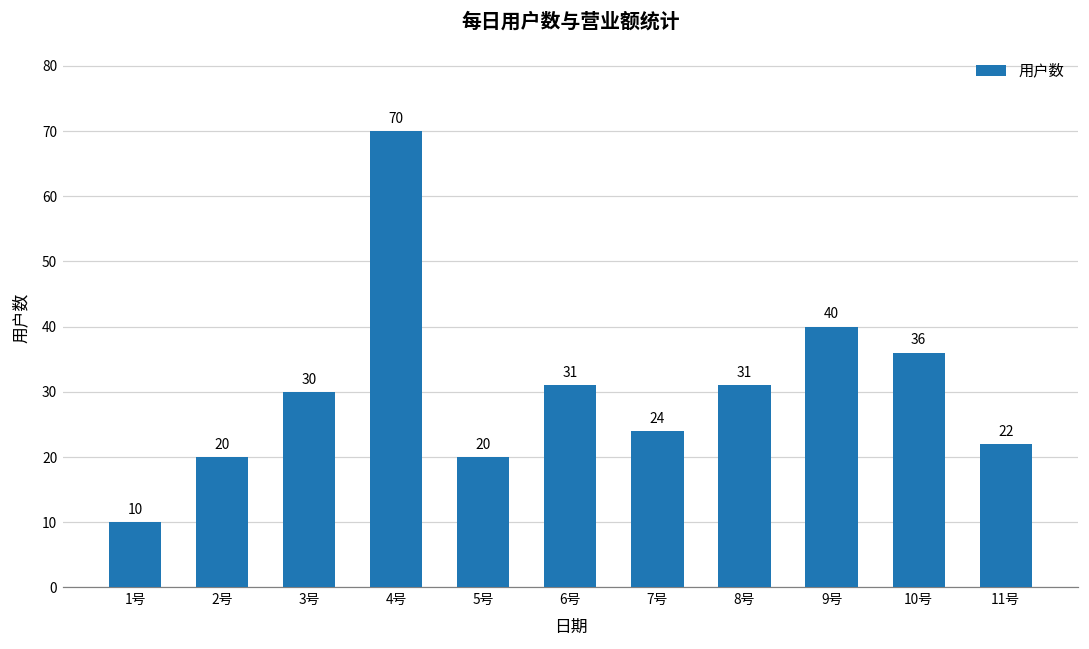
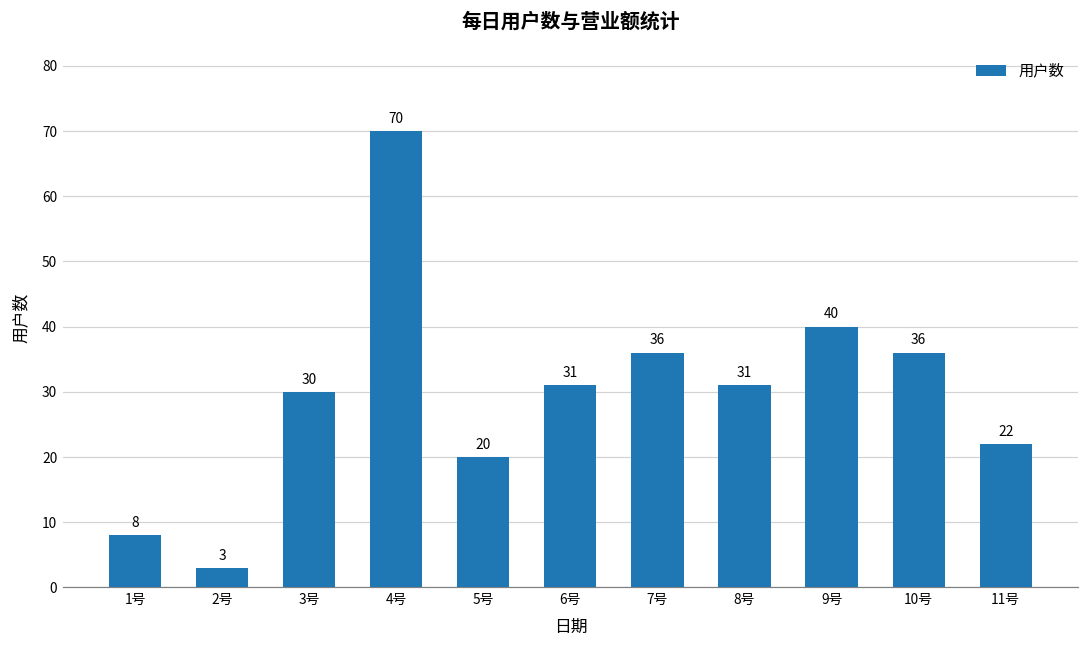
1号: 10 -> 8
2号: 20 -> 3
7号: 24 -> 36
